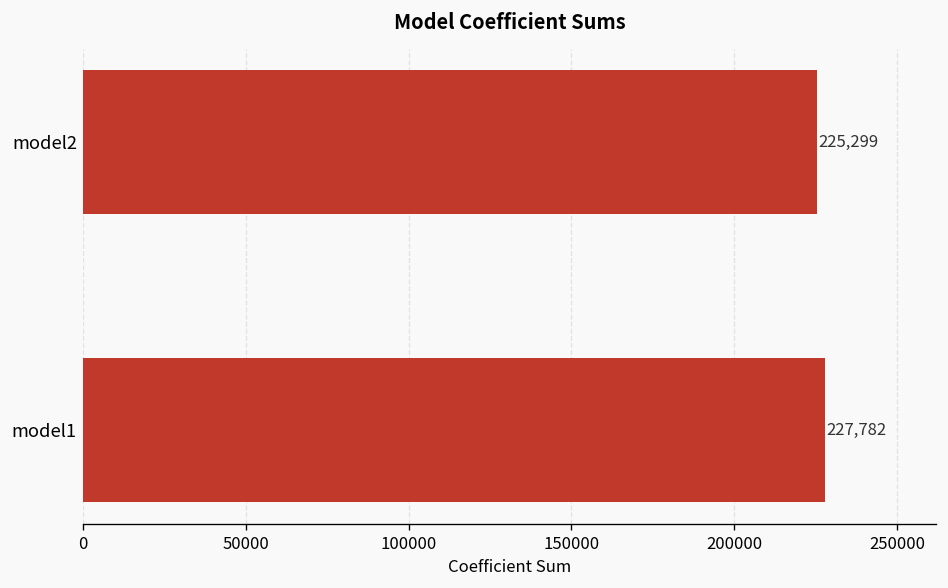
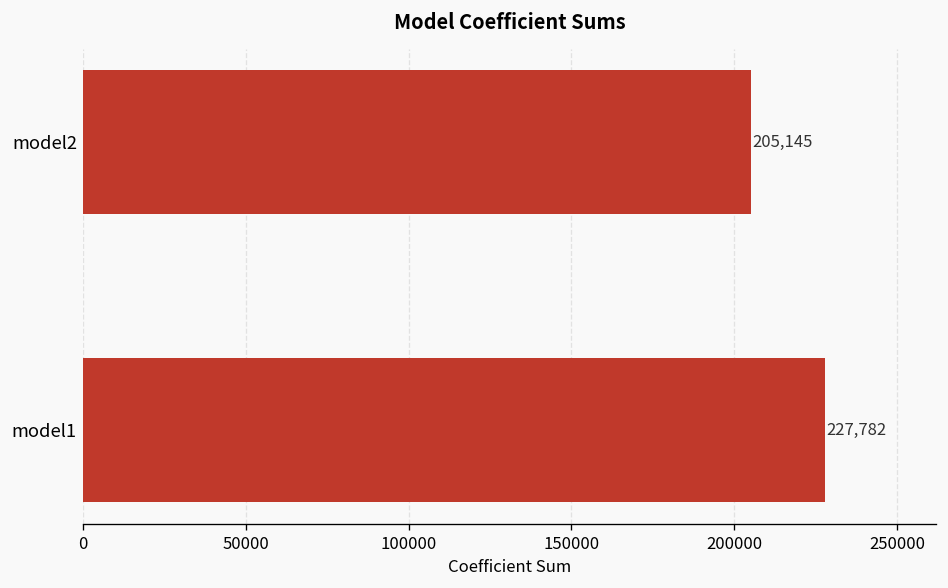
model2: 225,299 -> 205,145
